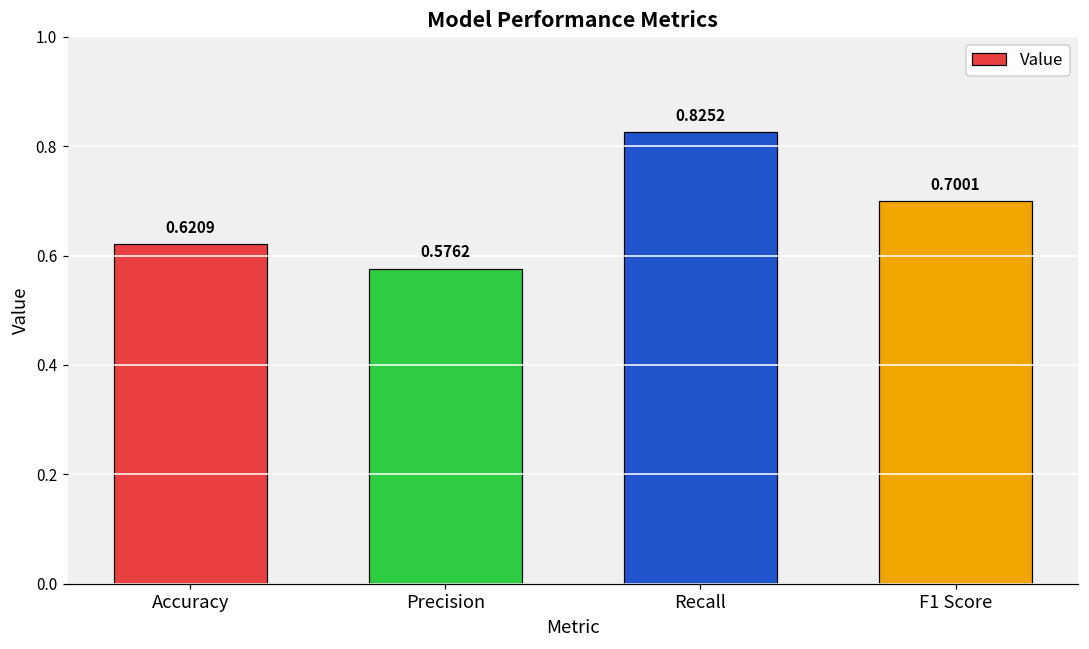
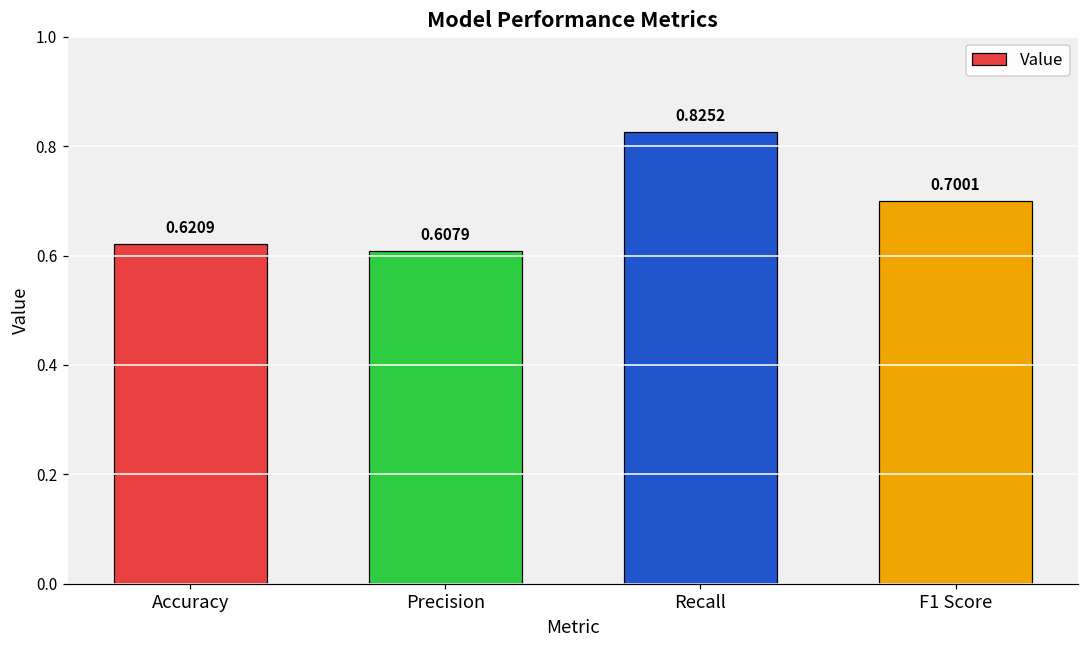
Precision: 0.5762 -> 0.6079
